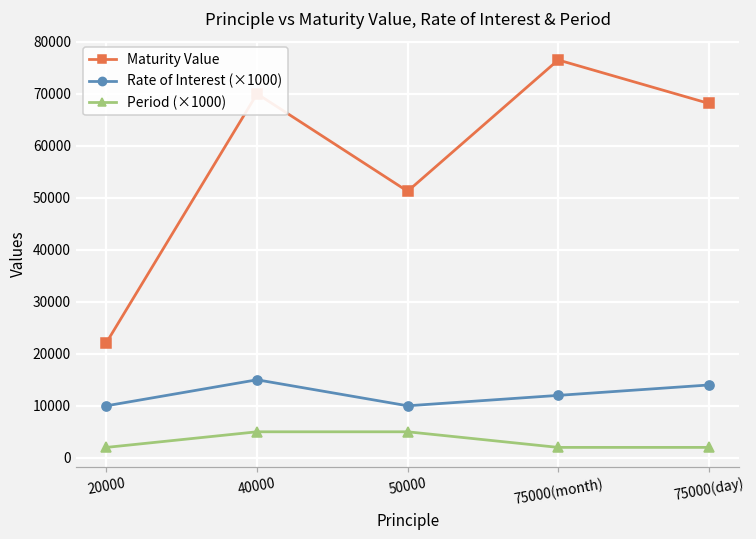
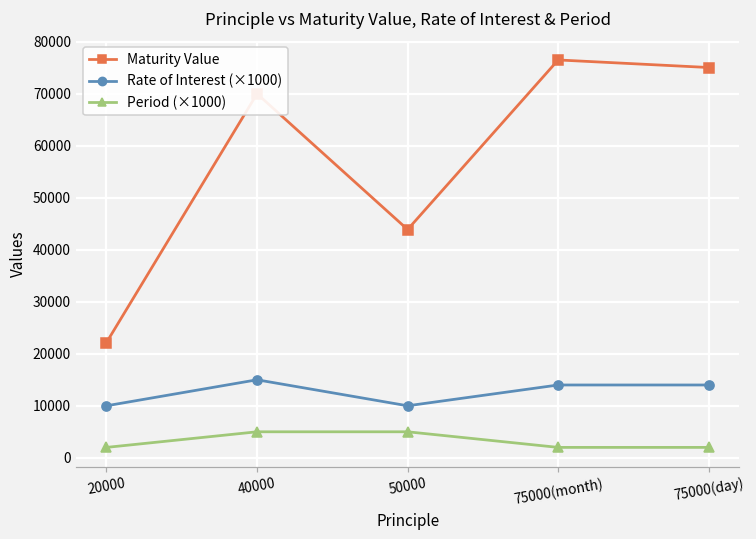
Maturity Value, 50000: 51000 -> 44000
Rate of Interest (×1000), 75000(month): 12000 -> 14000
Maturity Value, 75000(day): 68000 -> 75000
